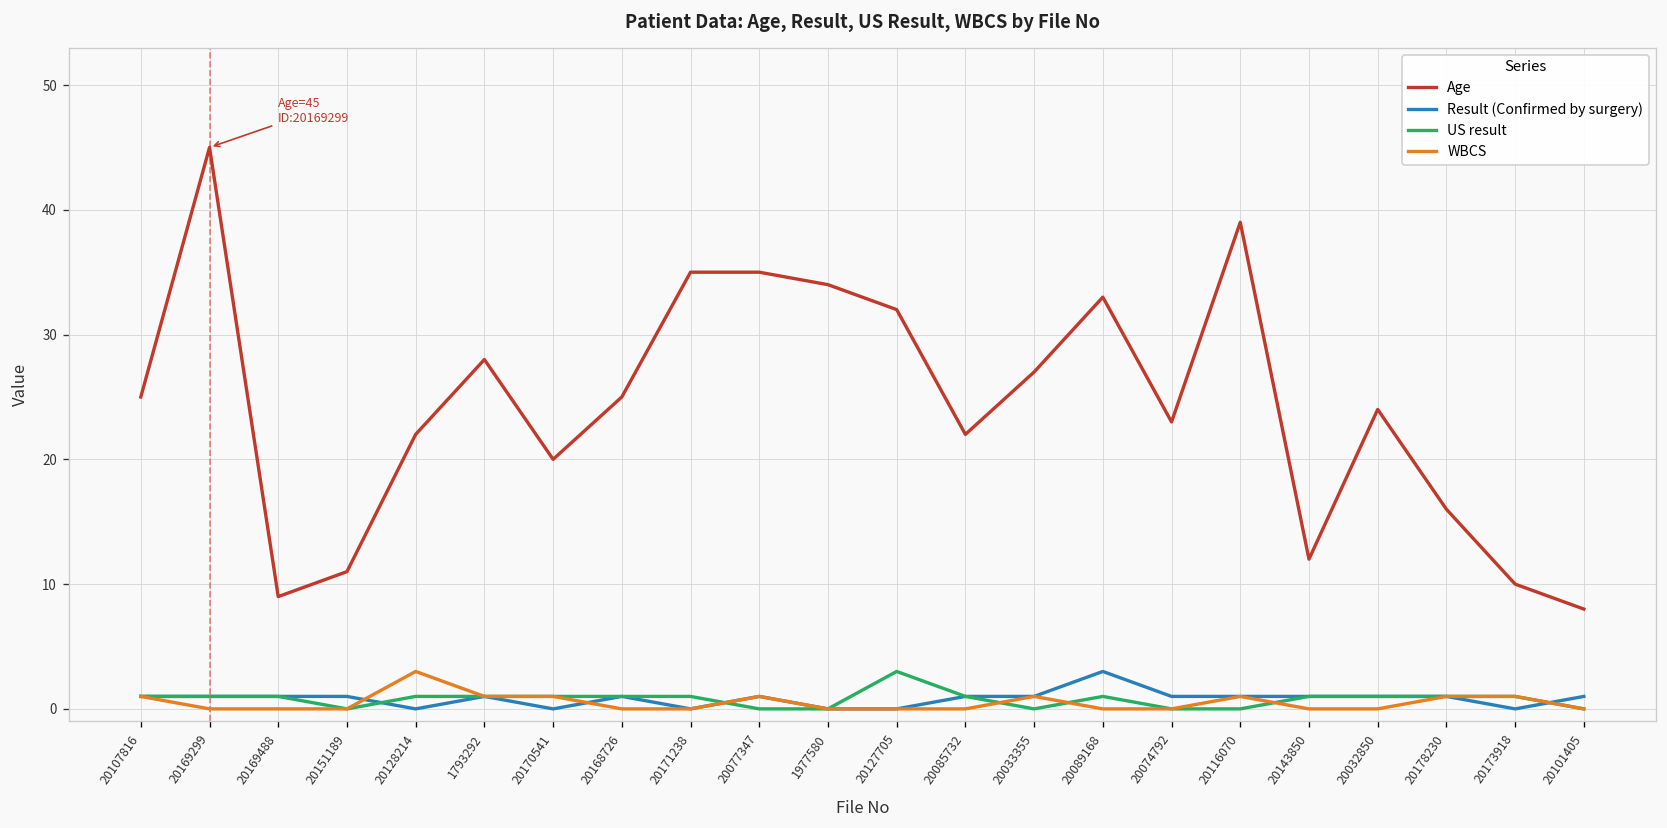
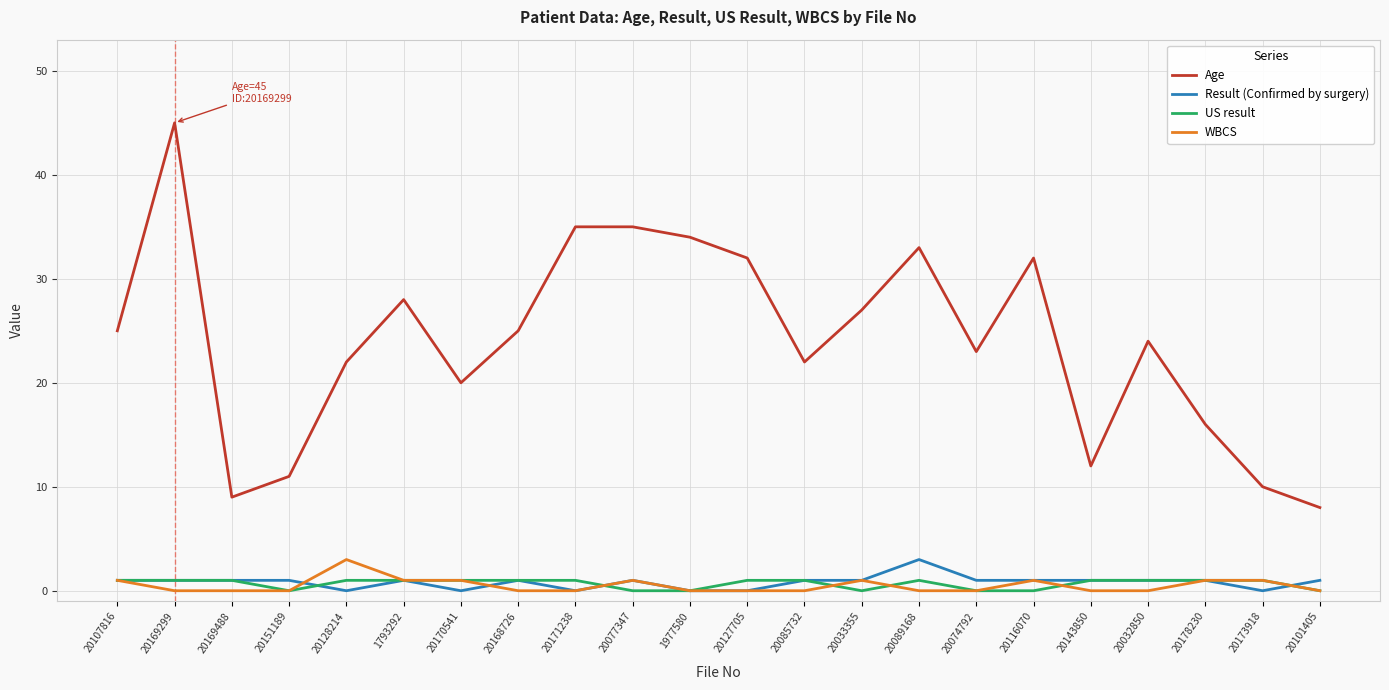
US result, 20127705: 3 -> 1
Age, 20116070: 39 -> 32
